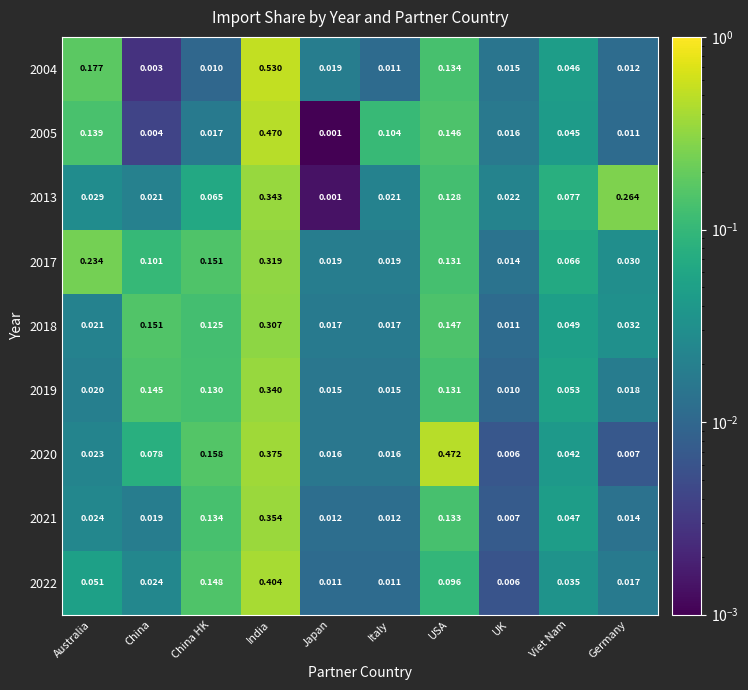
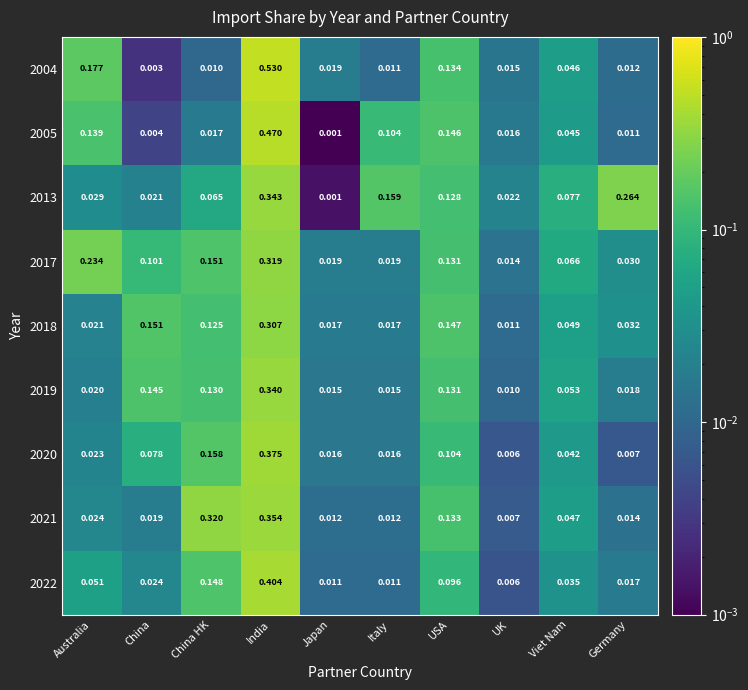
2013, Italy: 0.021 -> 0.159
2020, USA: 0.472 -> 0.104
2021, China HK: 0.134 -> 0.320
